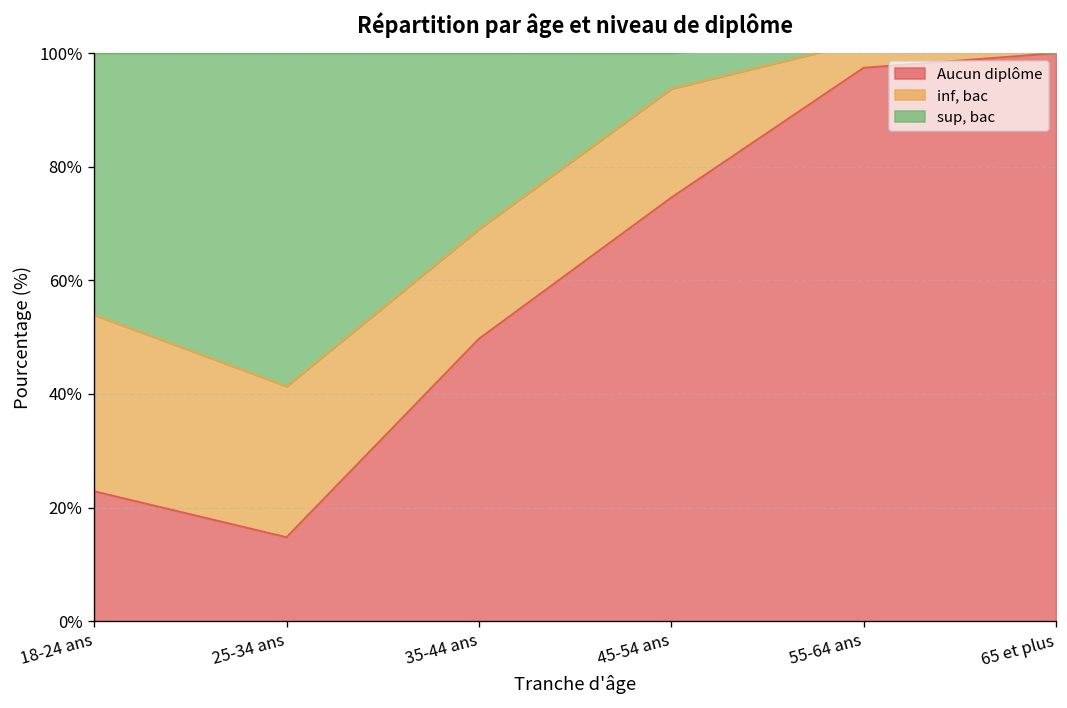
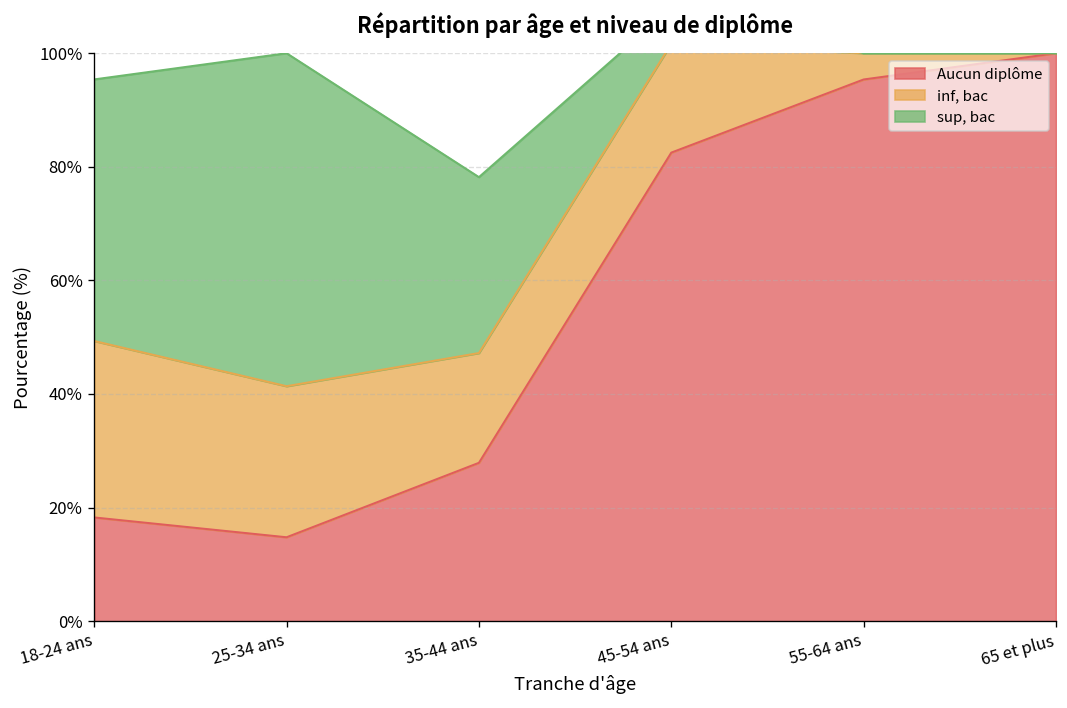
Aucun diplôme, 18-24 ans: 23% -> 18%
Aucun diplôme, 35-44 ans: 50% -> 28%
Aucun diplôme, 45-54 ans: 75% -> 83%
Aucun diplôme, 55-64 ans: 97% -> 95%
